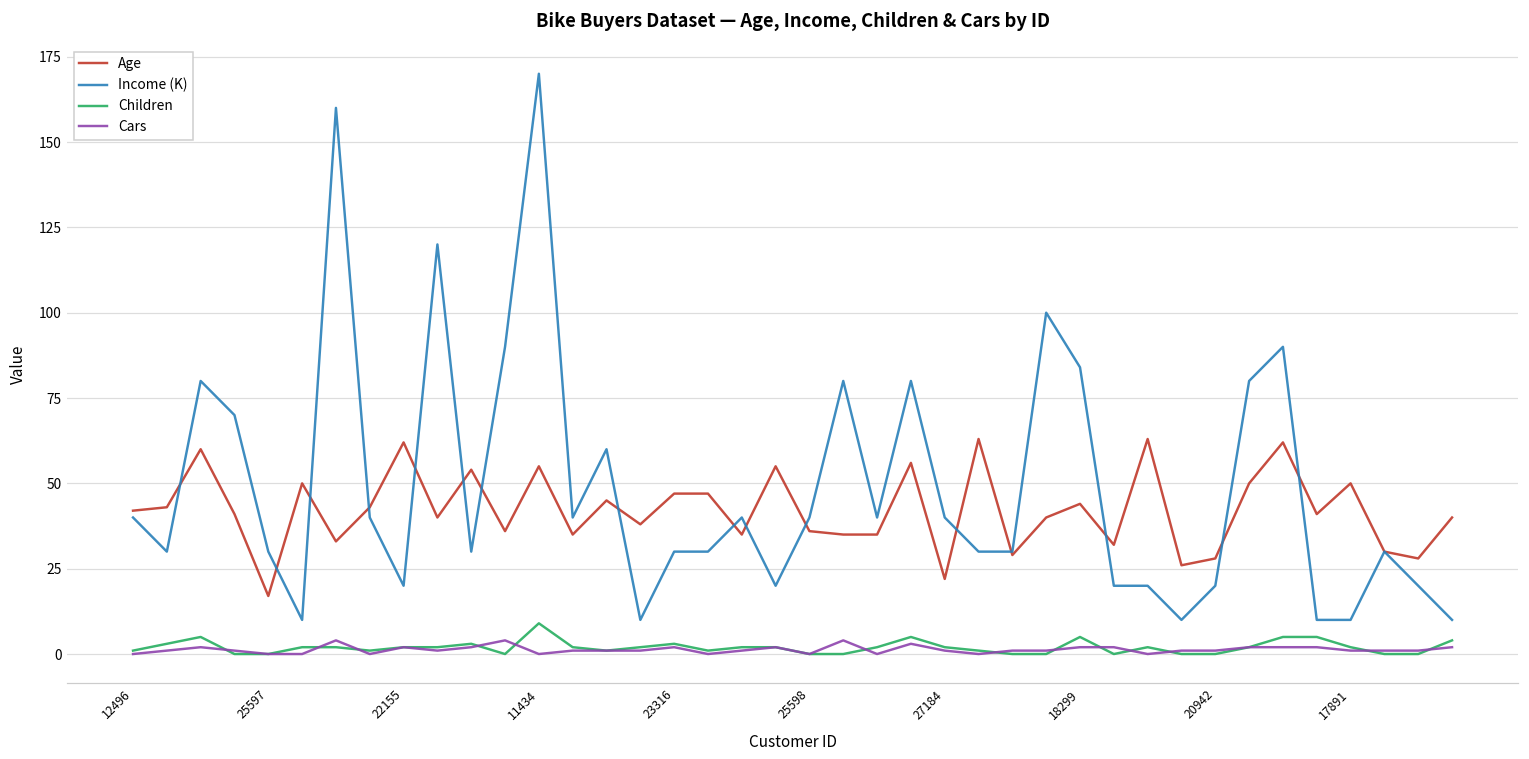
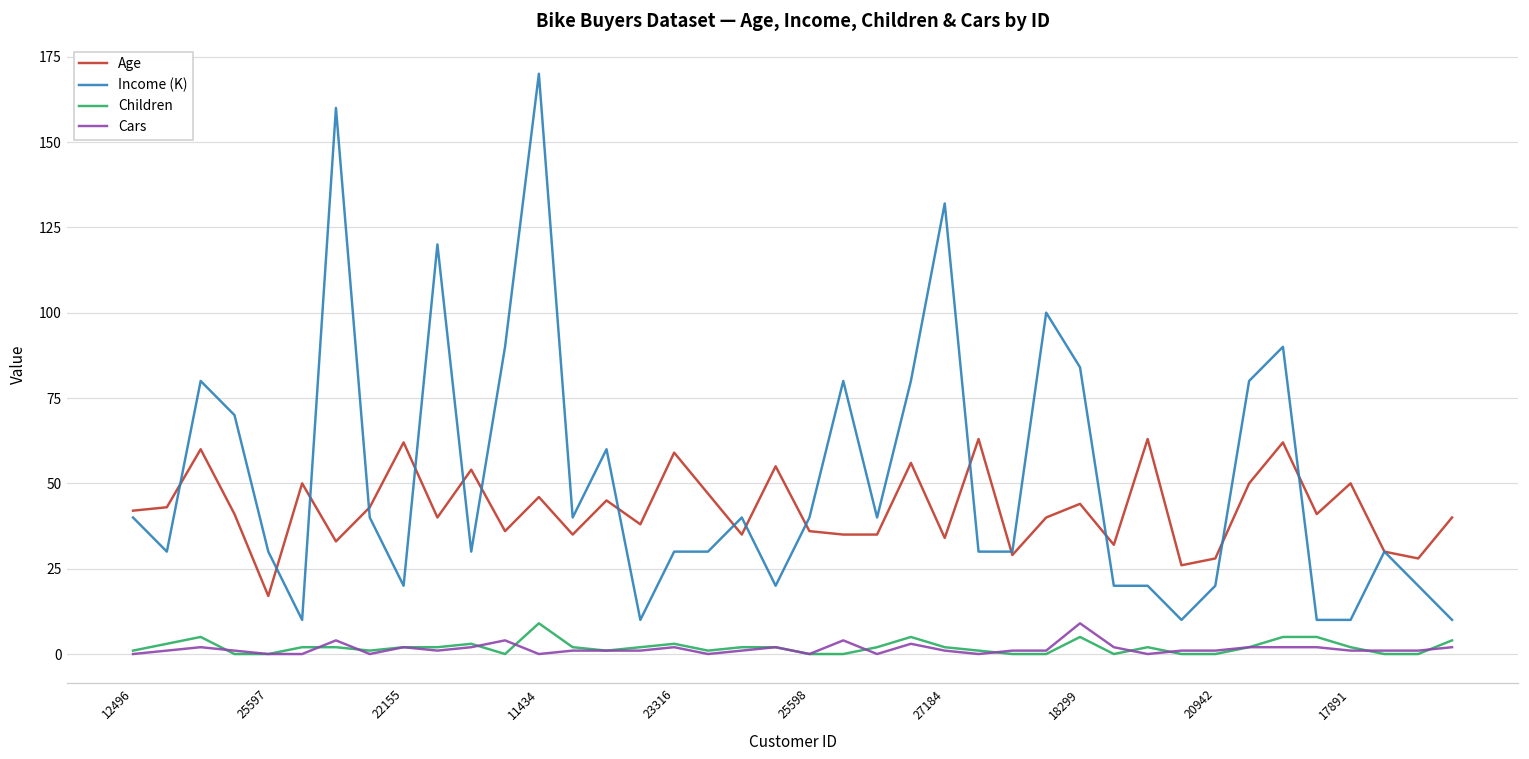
Age, 11434: 55 -> 46
Age, 23316: 47 -> 59
Age, 27184: 22 -> 34
Income (K), 27184: 40 -> 132
Cars, 18299: 2 -> 9
